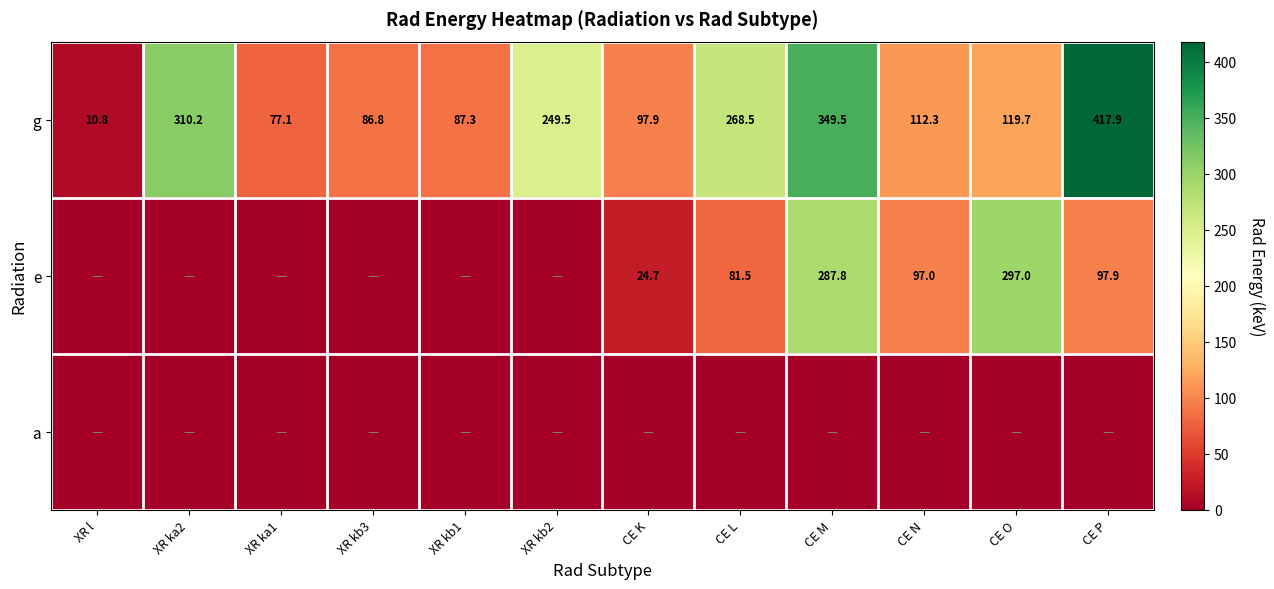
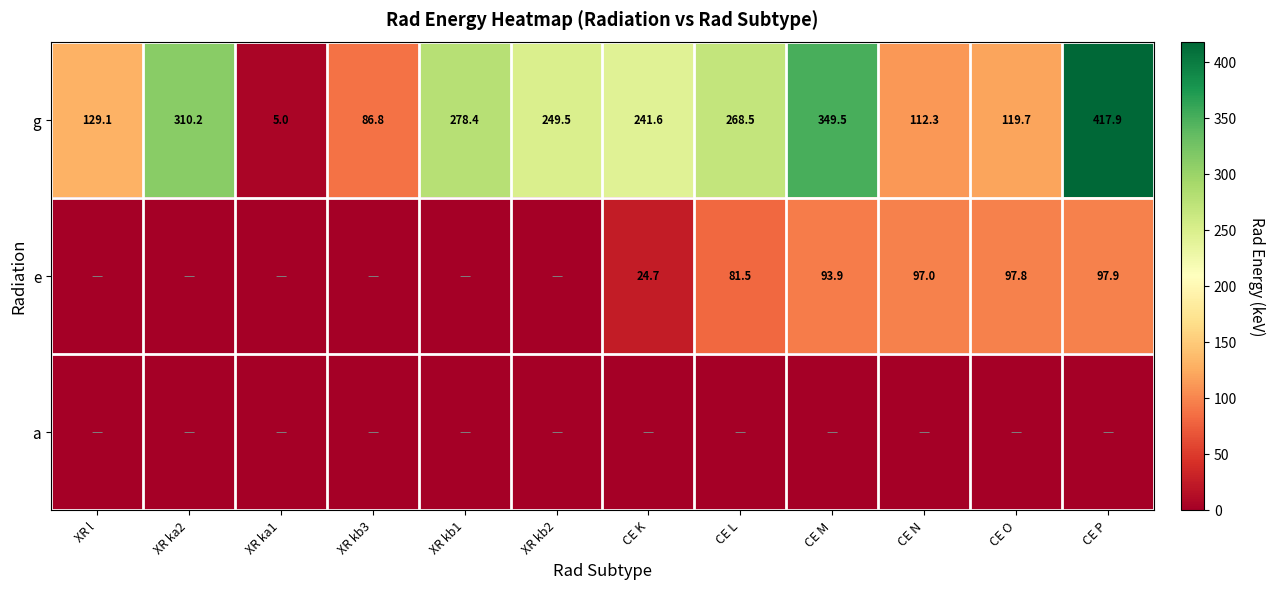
g, XR l: 10.8 -> 129.1
g, XR ka1: 77.1 -> 5.0
g, XR kb1: 87.3 -> 278.4
g, CE K: 97.9 -> 241.6
e, CE M: 287.8 -> 93.9
e, CE O: 297.0 -> 97.8
